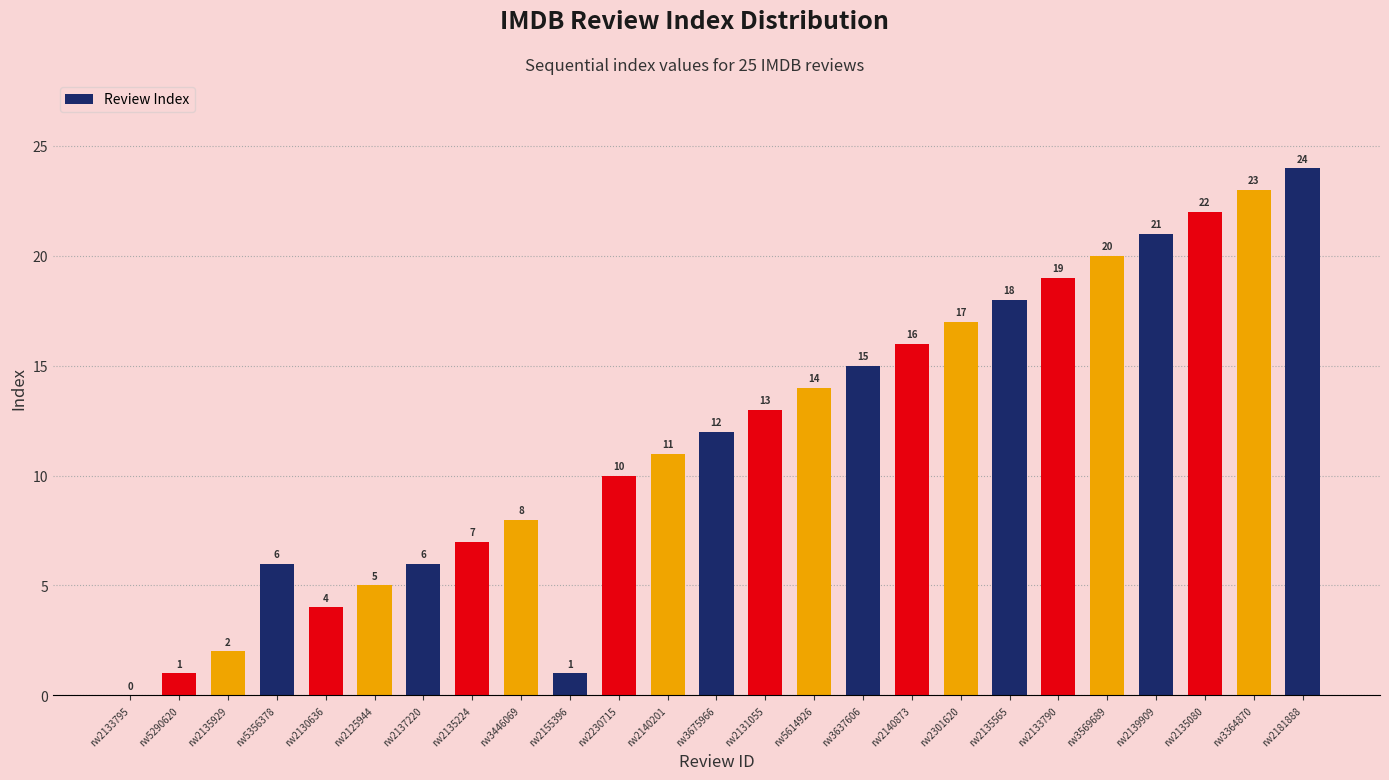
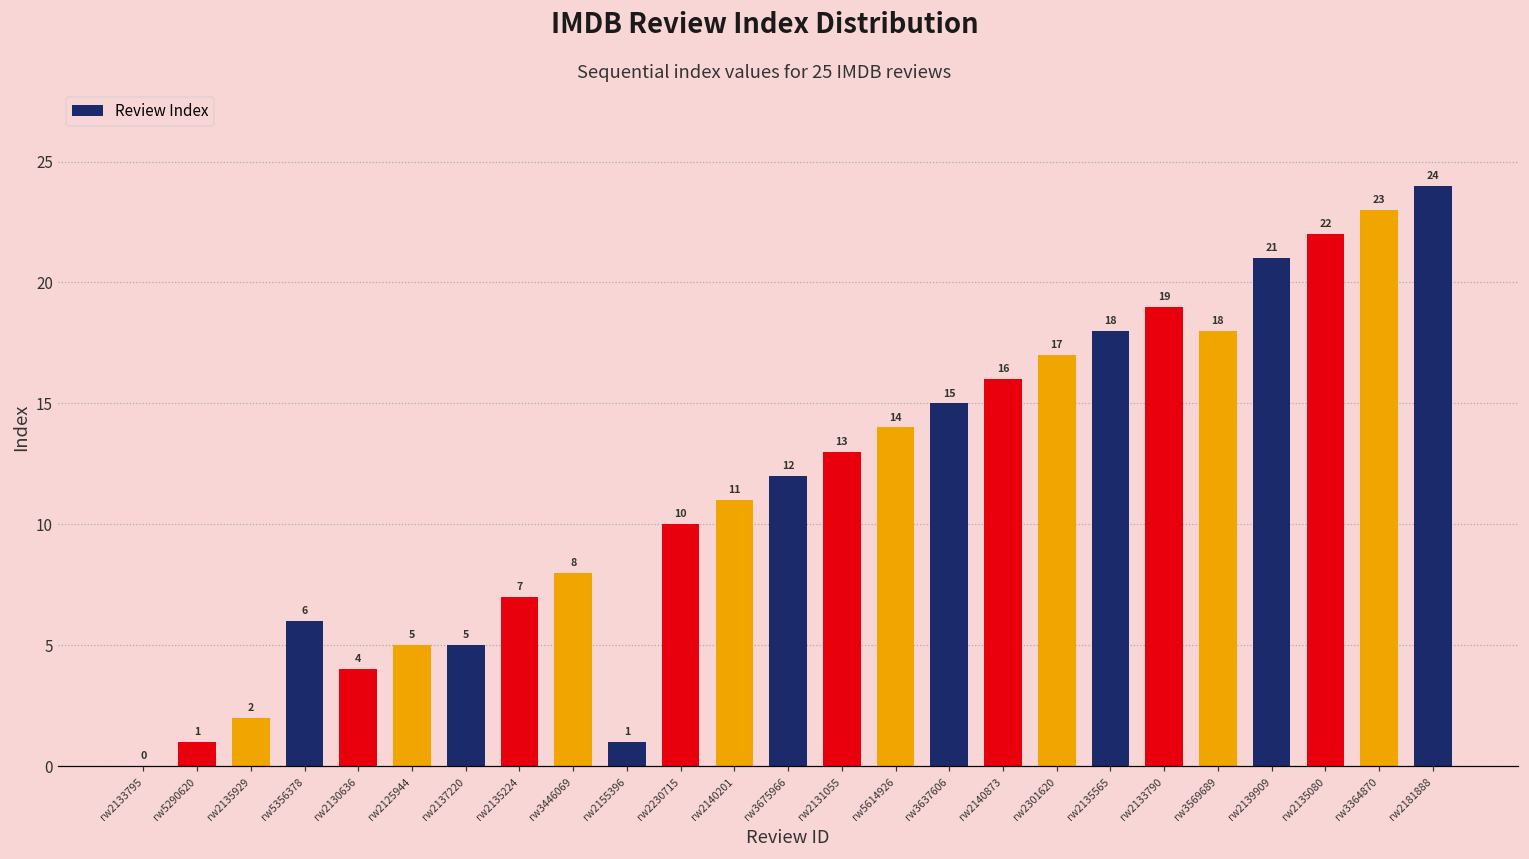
rw2137220: 6 -> 5
rw3569689: 20 -> 18
